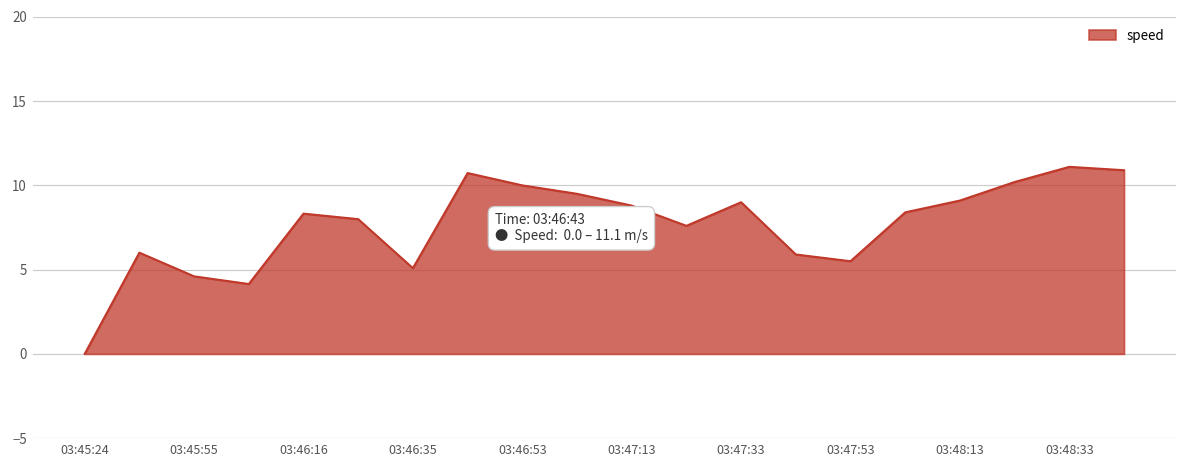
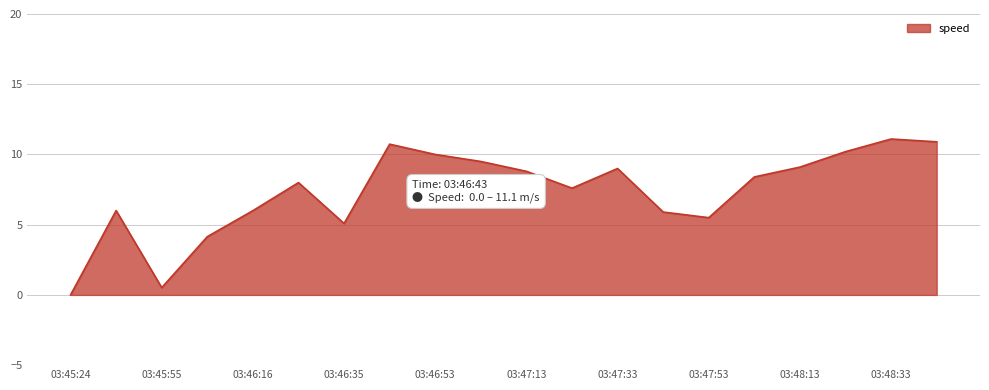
03:45:55: 4.6 -> 0.5
03:46:16: 8.3 -> 6.0
